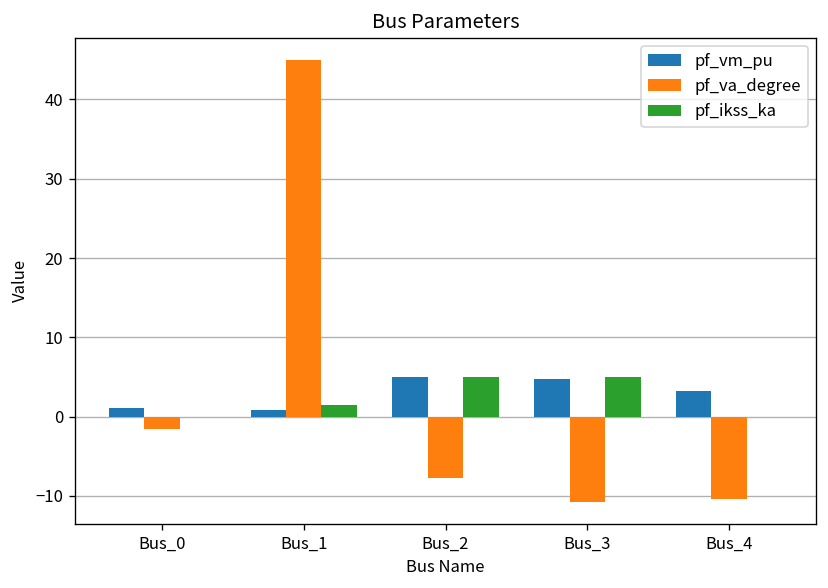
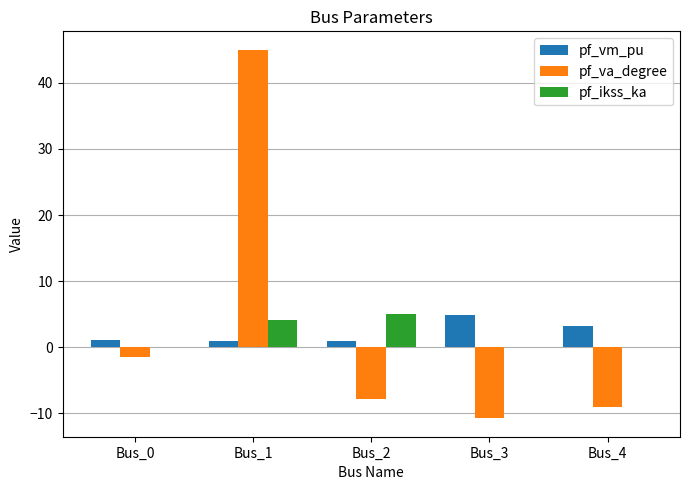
pf_ikss_ka, Bus_1: 1 -> 4
pf_vm_pu, Bus_2: 5 -> 1
pf_ikss_ka, Bus_3: 5 -> 0
pf_va_degree, Bus_4: -10 -> -9
